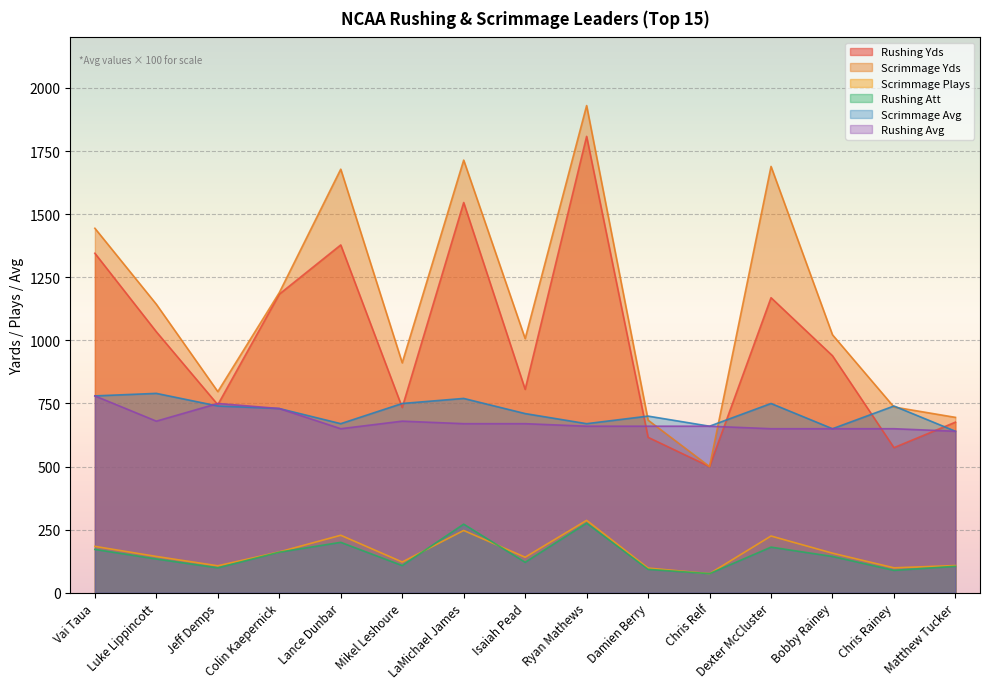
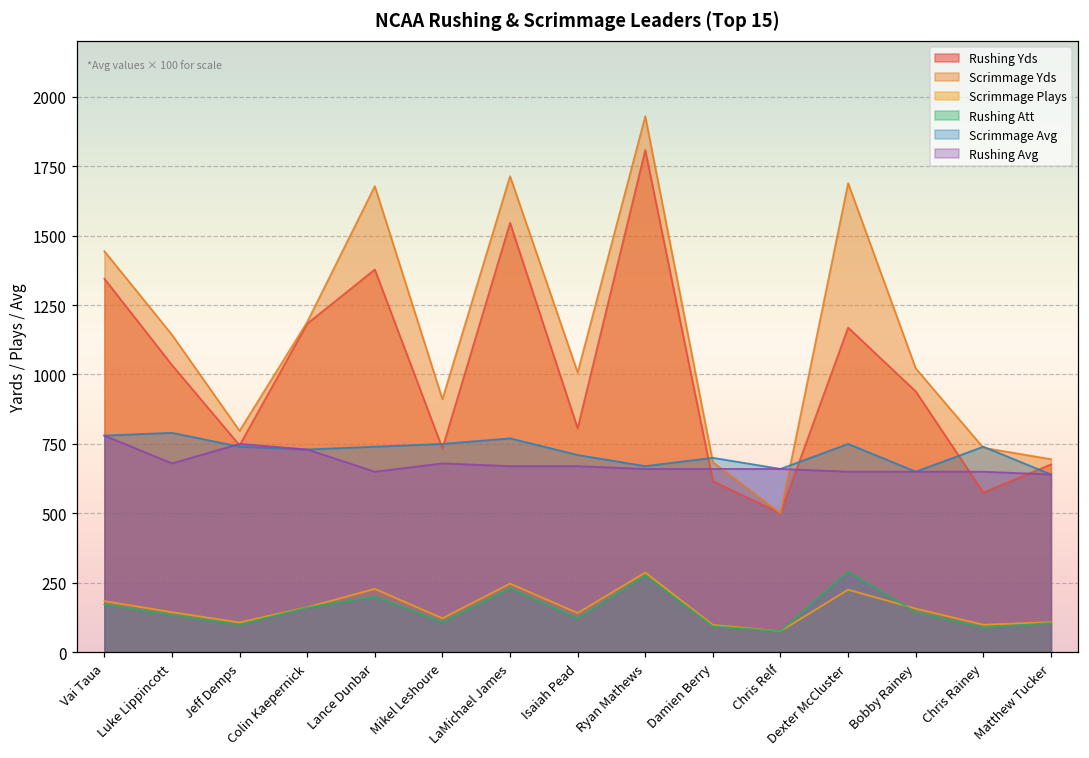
Scrimmage Avg, Lance Dunbar: 670 -> 740
Rushing Att, LaMichael James: 270 -> 230
Rushing Att, Dexter McCluster: 180 -> 290
